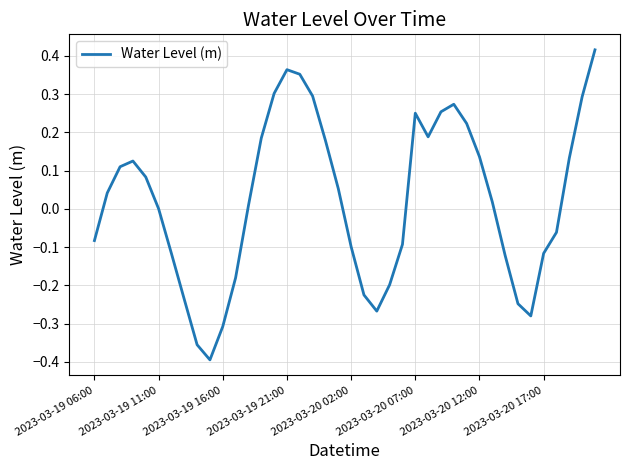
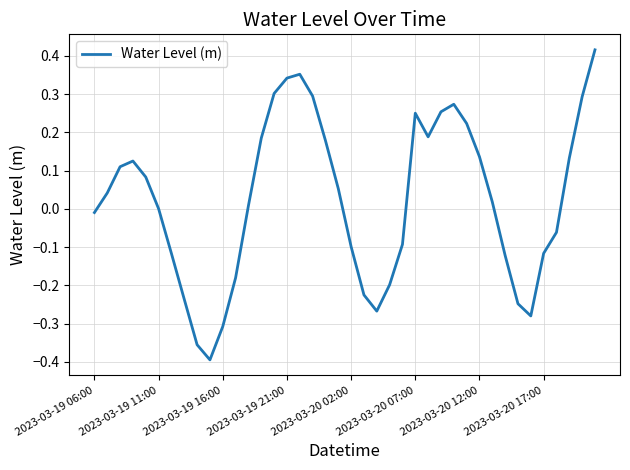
2023-03-19 06:00: -0.08 -> -0.01
2023-03-19 21:00: 0.36 -> 0.34
